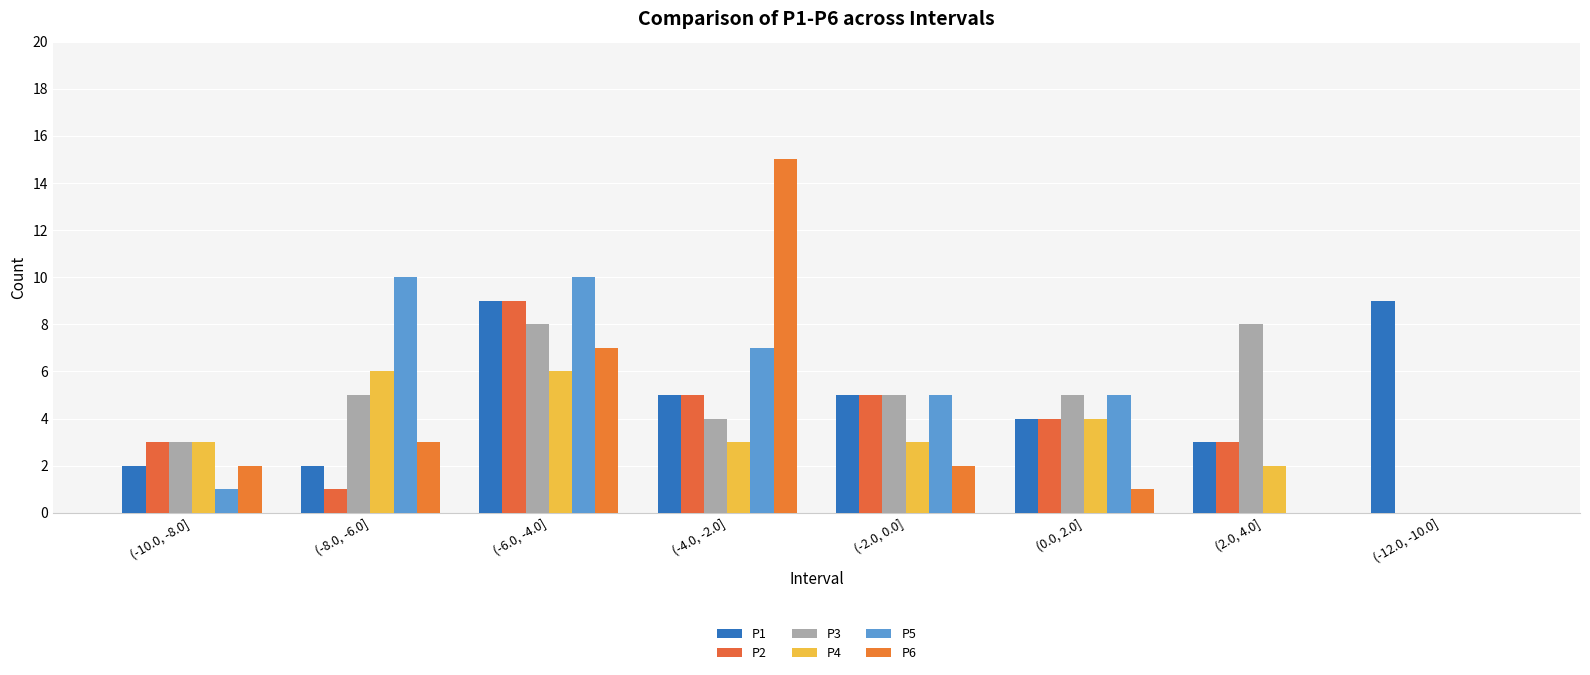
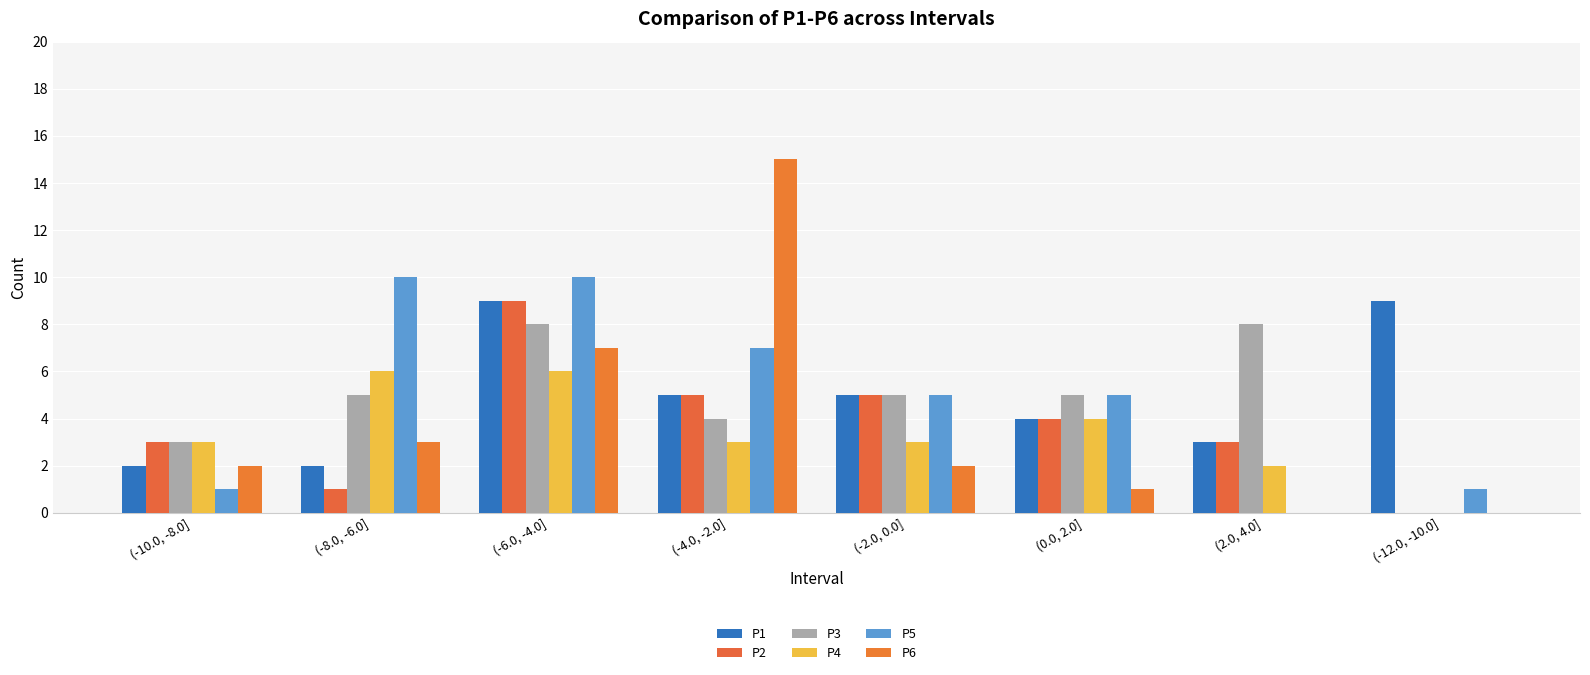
P5, (-12.0, -10.0]: 0 -> 1
